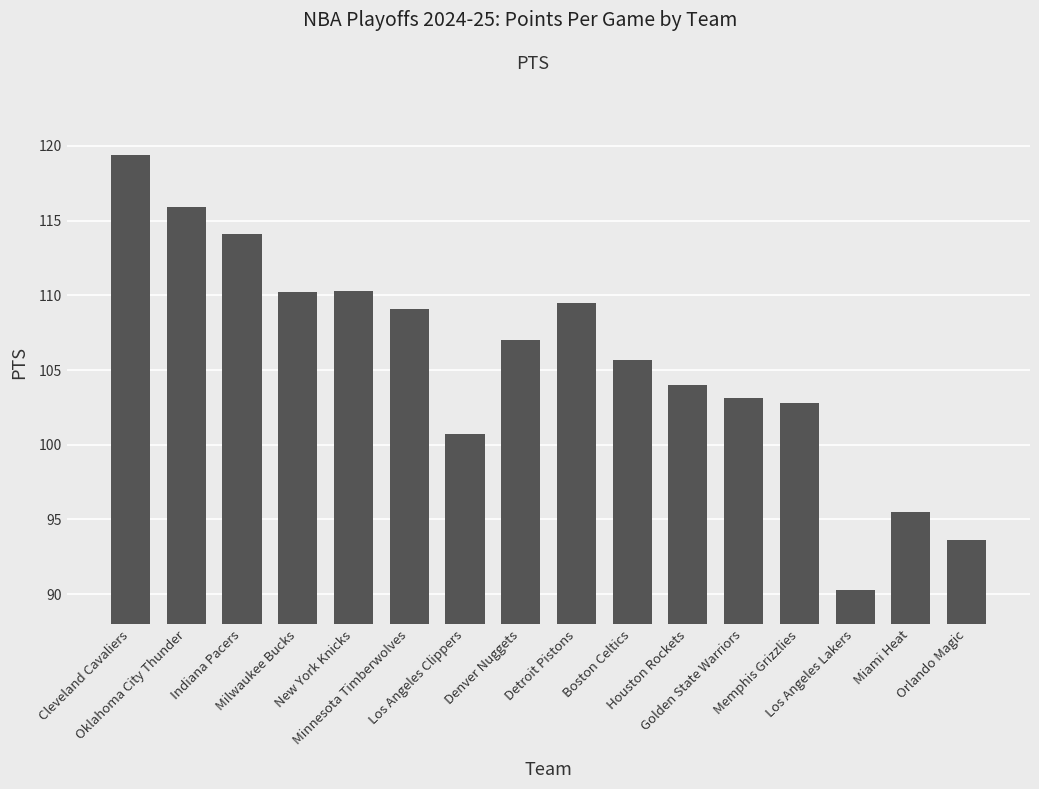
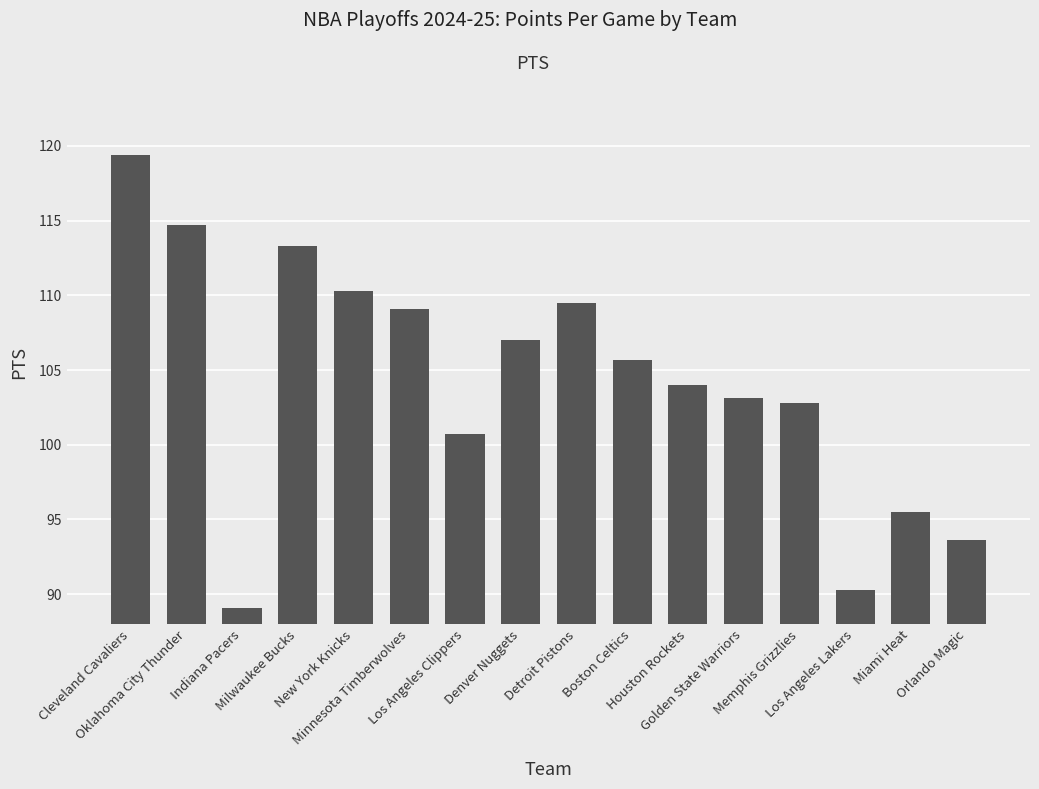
Oklahoma City Thunder: 115.9 -> 114.7
Indiana Pacers: 114.1 -> 89.1
Milwaukee Bucks: 110.2 -> 113.3
